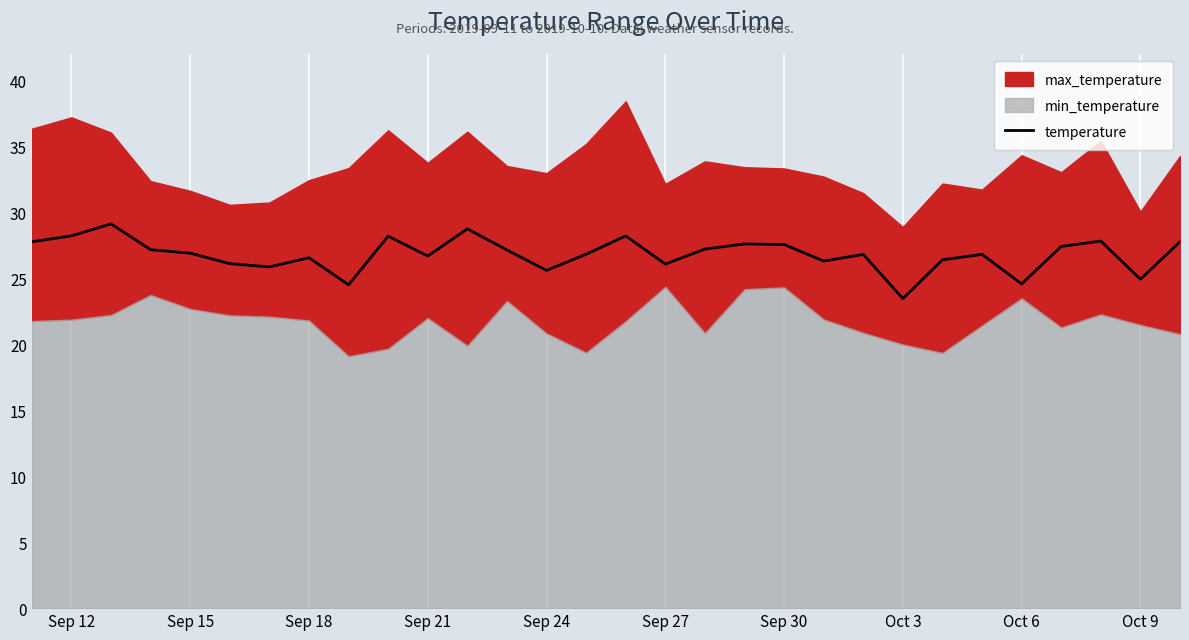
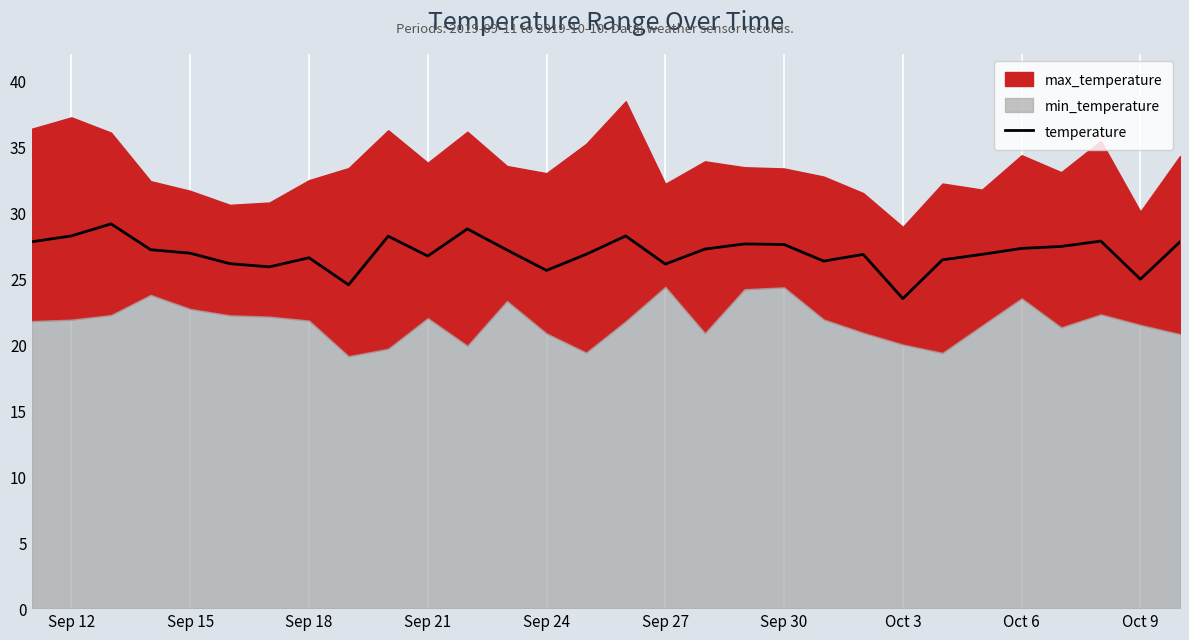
temperature, Oct 6: 24.6 -> 27.3
